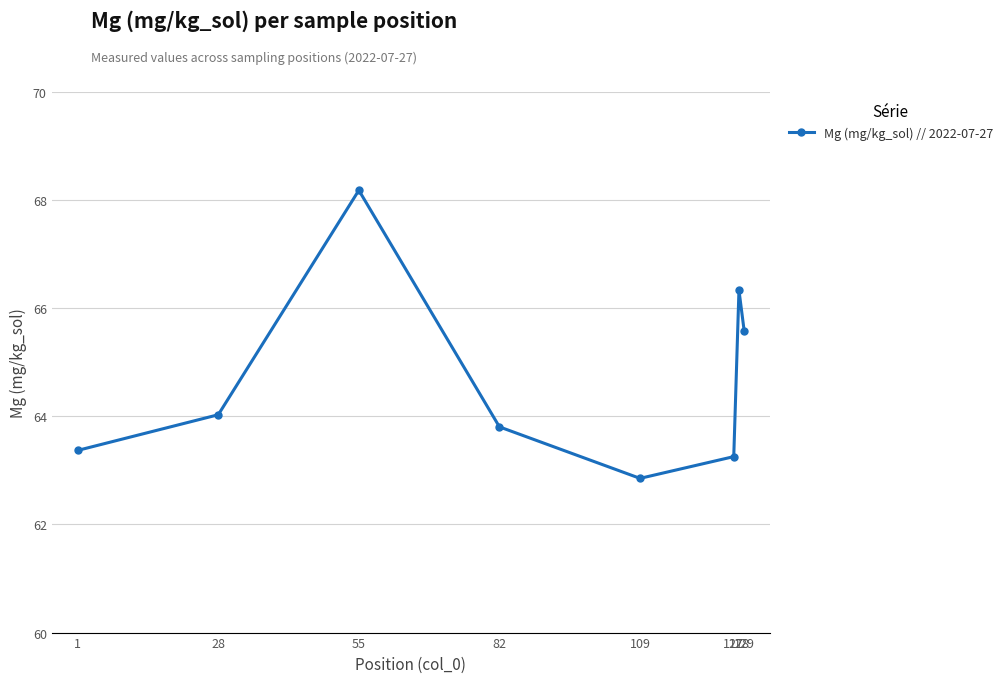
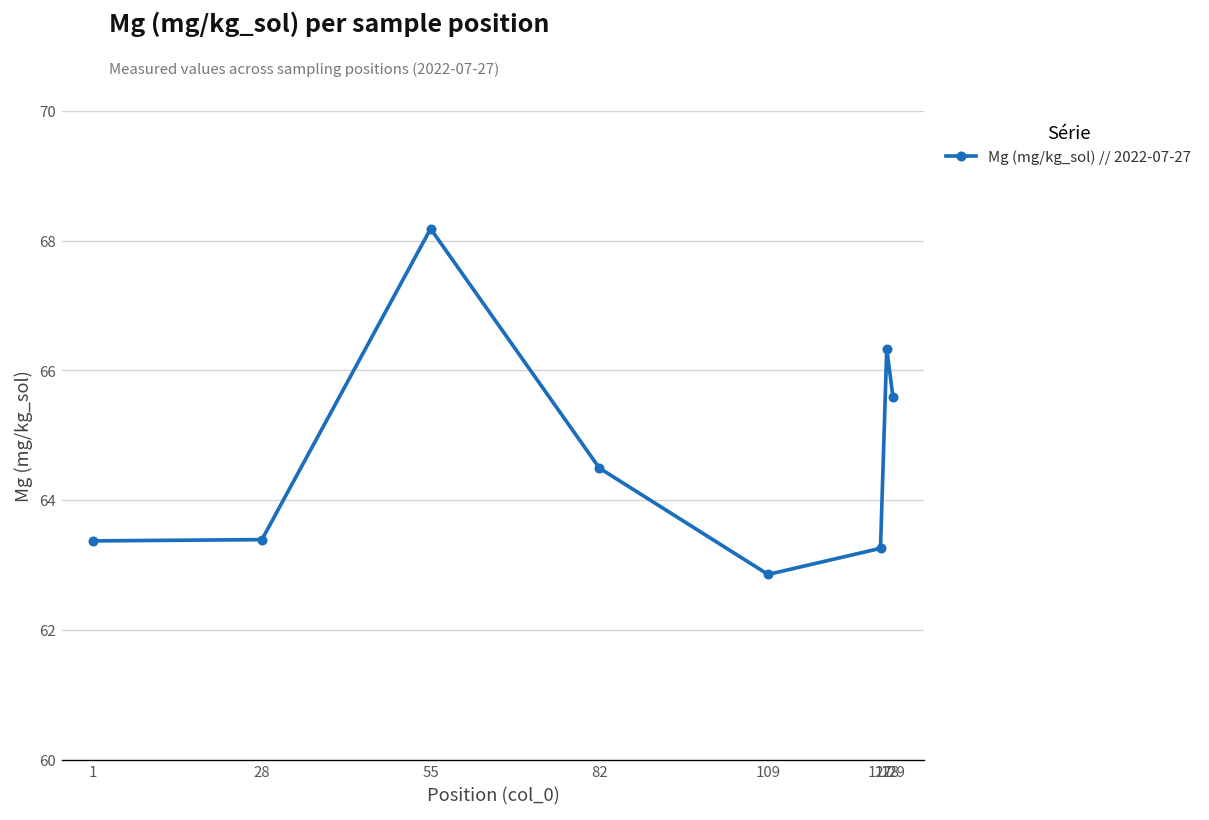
28: 64.0 -> 63.4
82: 63.8 -> 64.5
